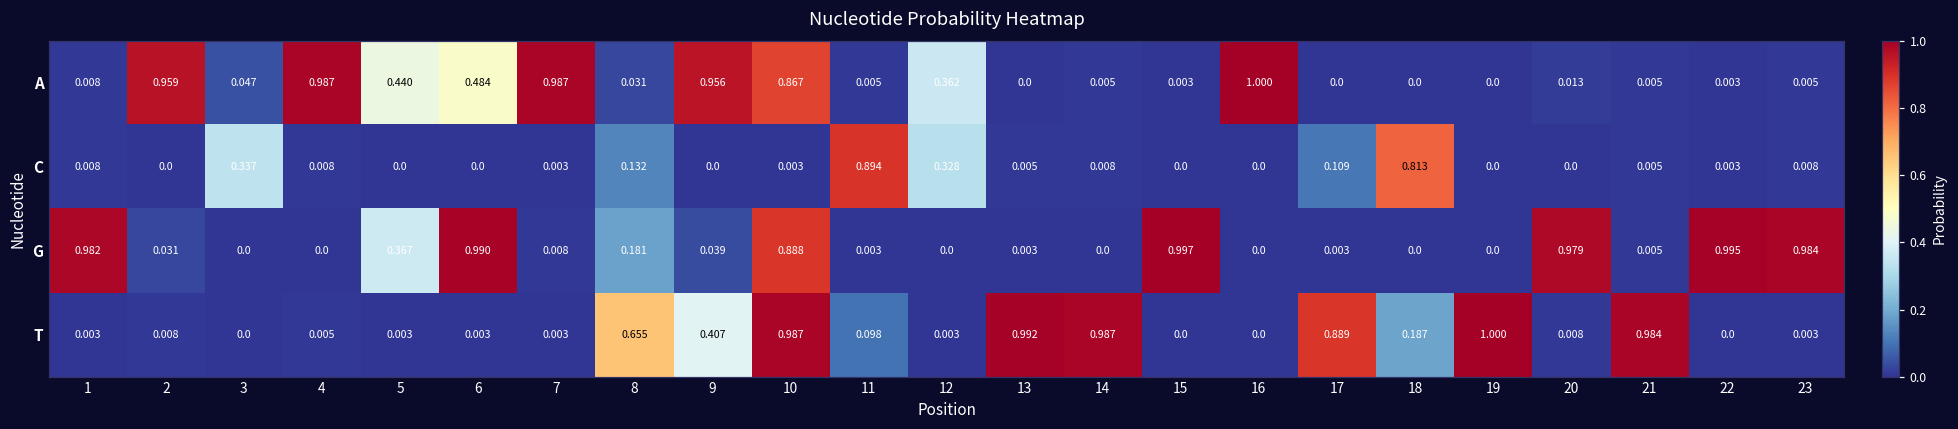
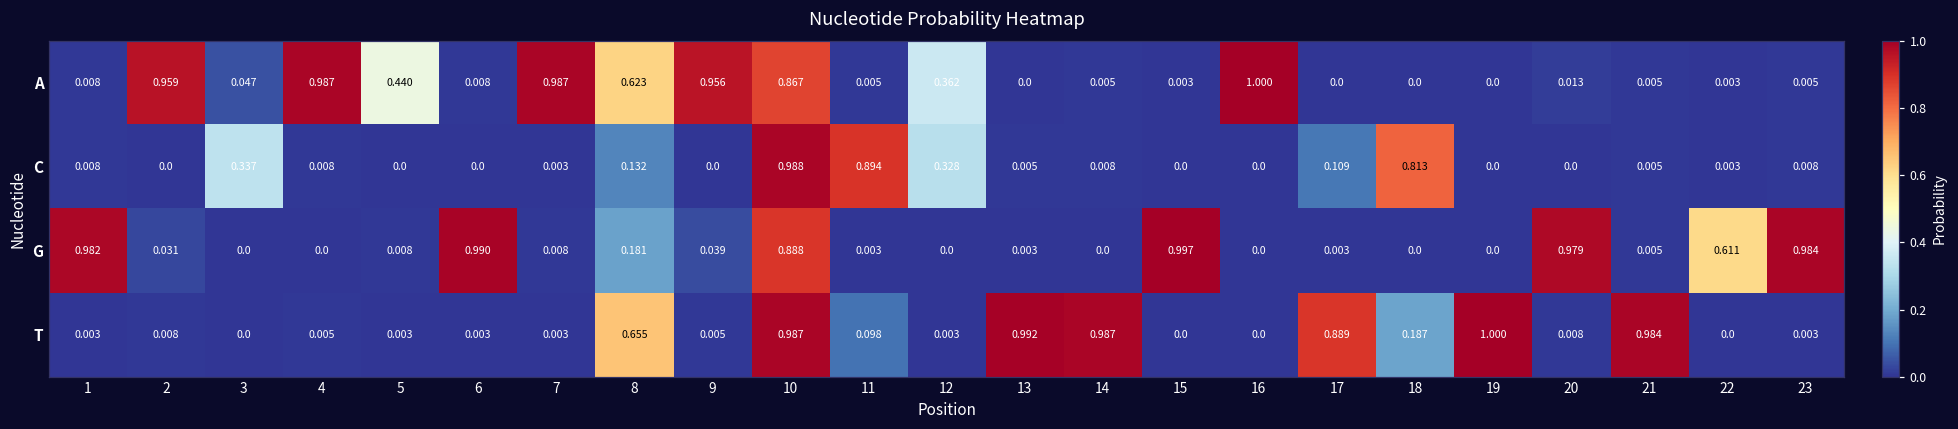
A, 6: 0.484 -> 0.008
A, 8: 0.031 -> 0.623
C, 10: 0.003 -> 0.988
G, 5: 0.367 -> 0.008
G, 22: 0.995 -> 0.611
T, 9: 0.407 -> 0.005
